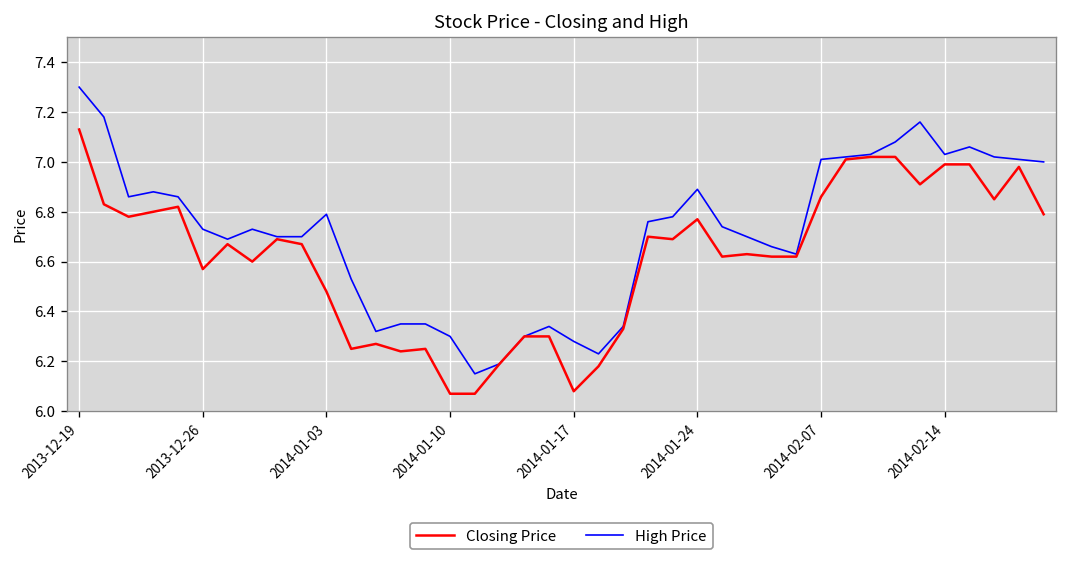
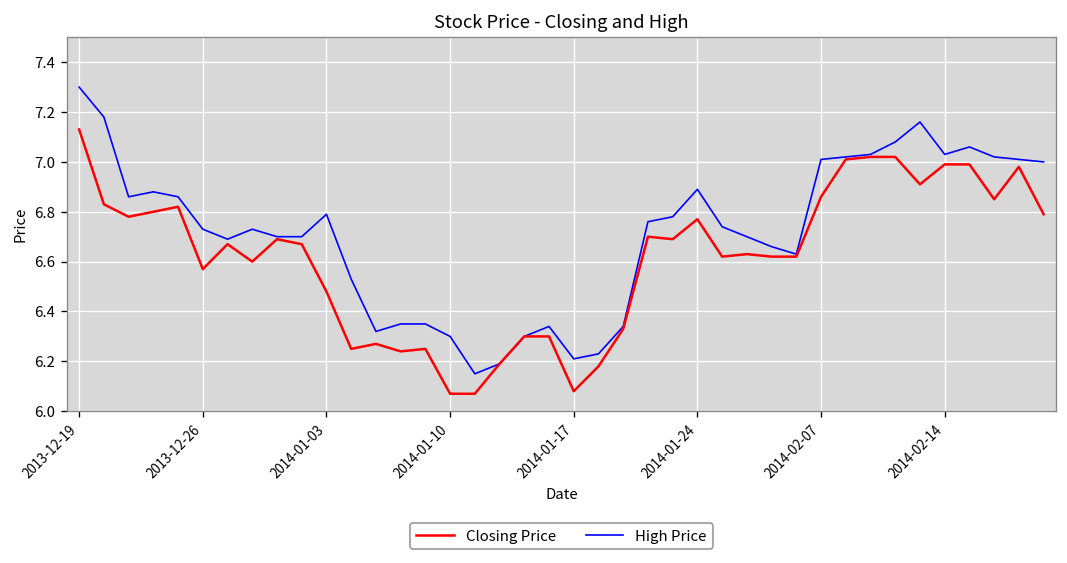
High Price, 2014-01-17: 6.28 -> 6.21
